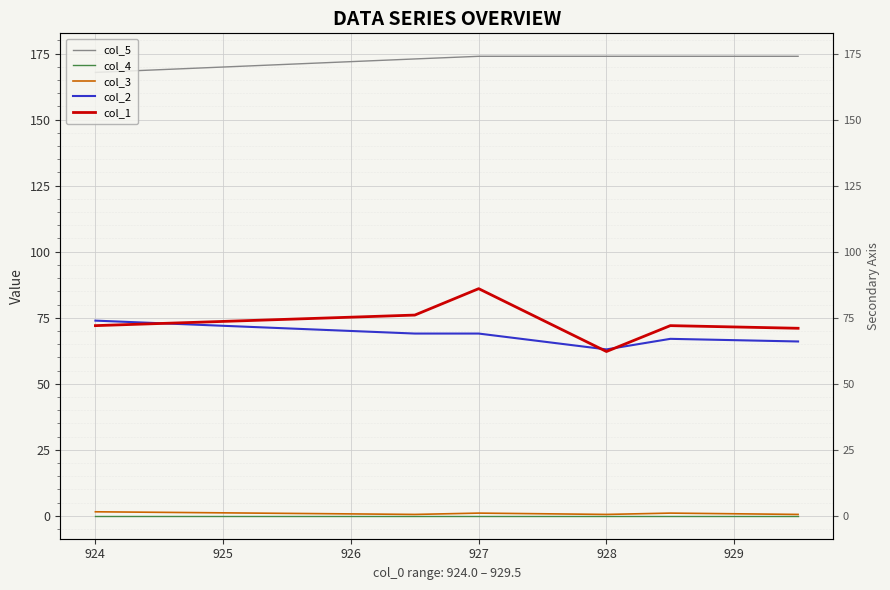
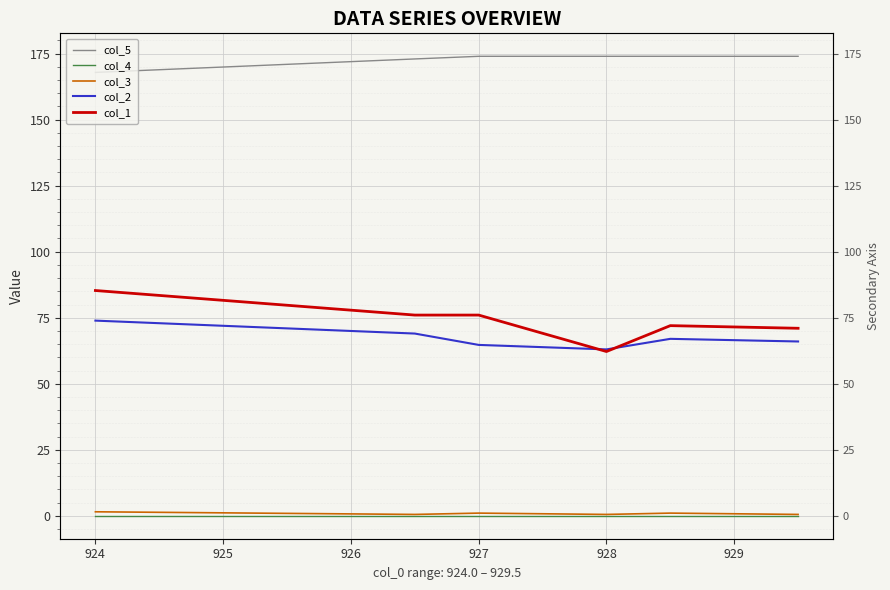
col_1, 924: 72 -> 85
col_2, 927: 69 -> 65
col_1, 927: 86 -> 76
